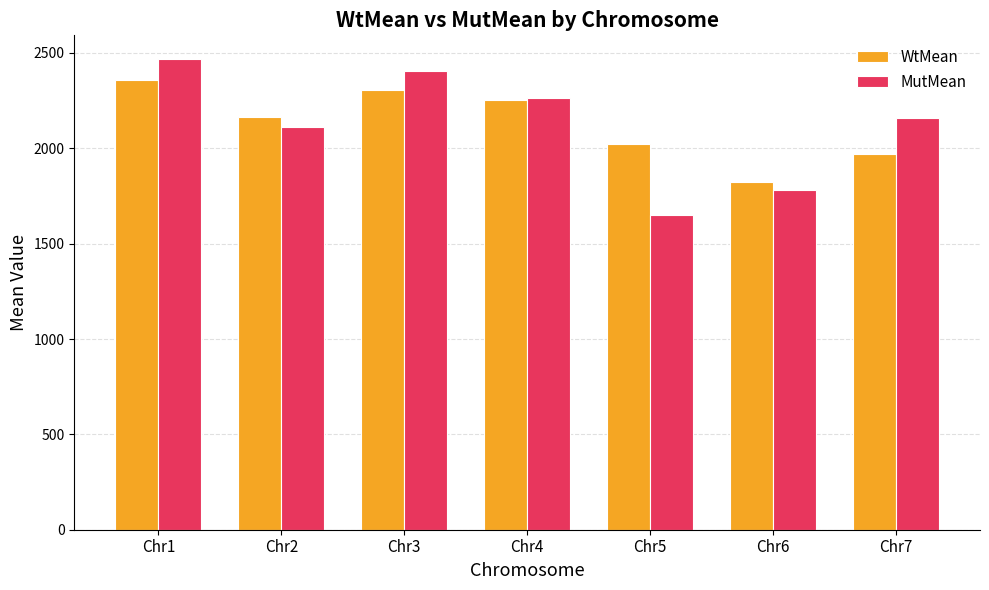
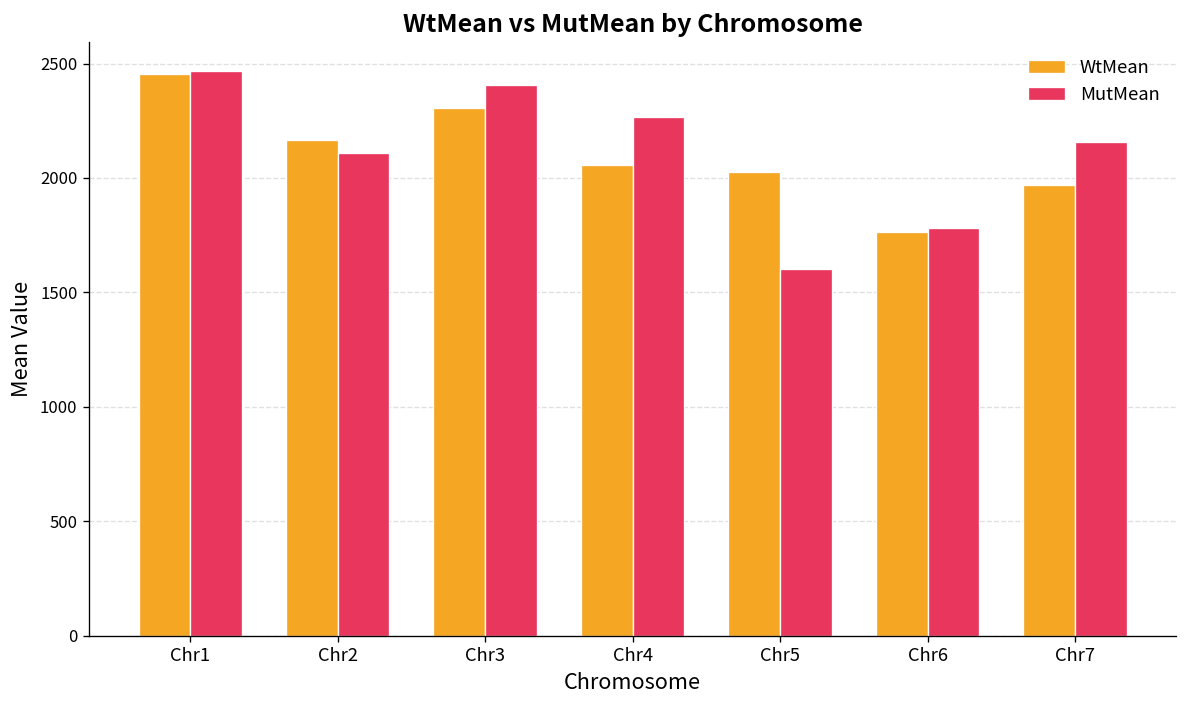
WtMean, Chr1: 2360 -> 2450
WtMean, Chr4: 2250 -> 2060
MutMean, Chr5: 1650 -> 1600
WtMean, Chr6: 1830 -> 1760
